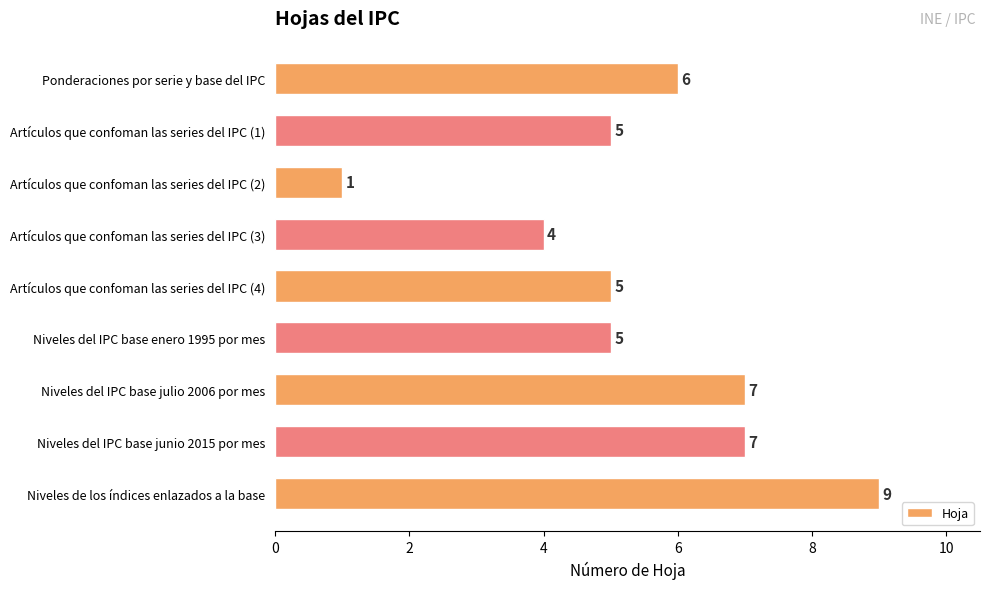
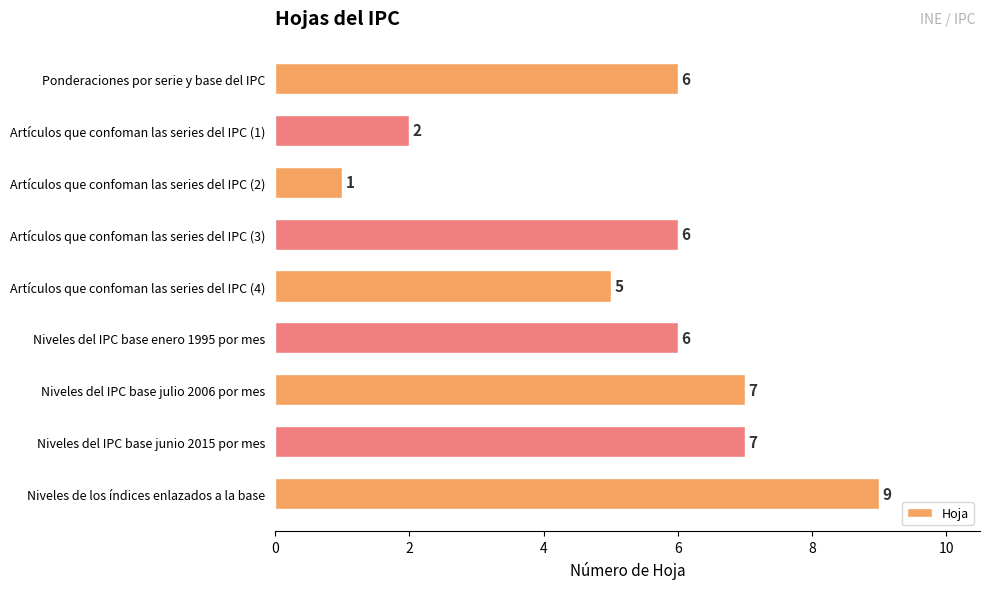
Artículos que confoman las series del IPC (1): 5 -> 2
Artículos que confoman las series del IPC (3): 4 -> 6
Niveles del IPC base enero 1995 por mes: 5 -> 6
